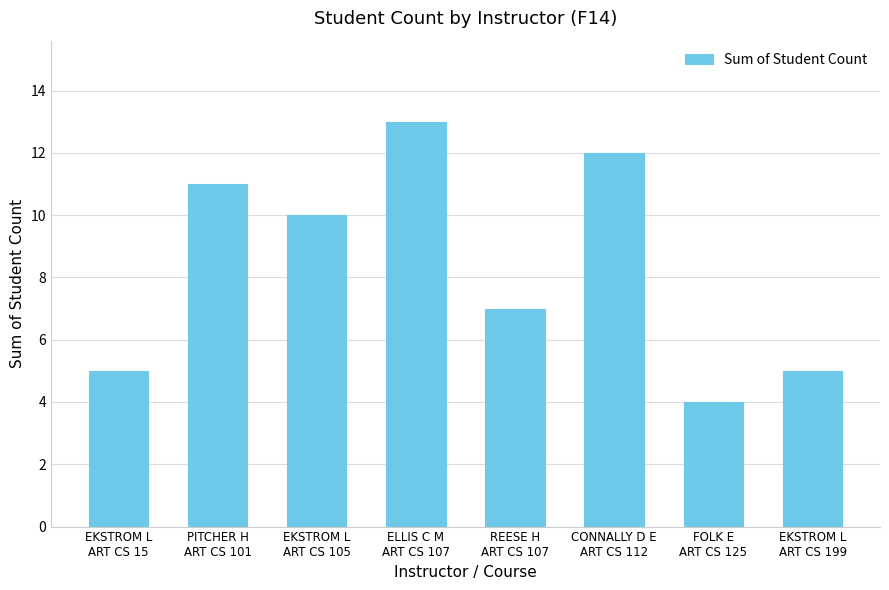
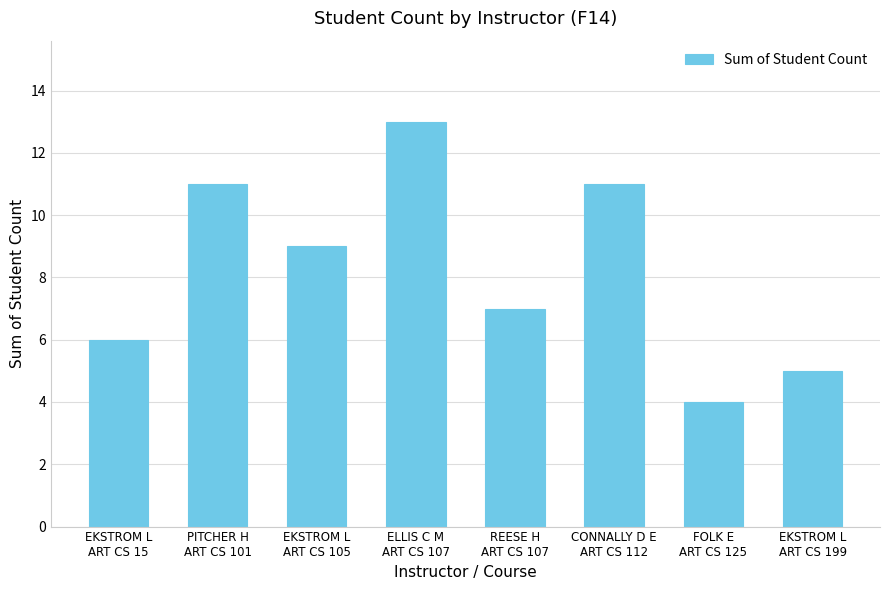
EKSTROM L ART CS 15: 5 -> 6
EKSTROM L ART CS 105: 10 -> 9
CONNALLY D E ART CS 112: 12 -> 11
